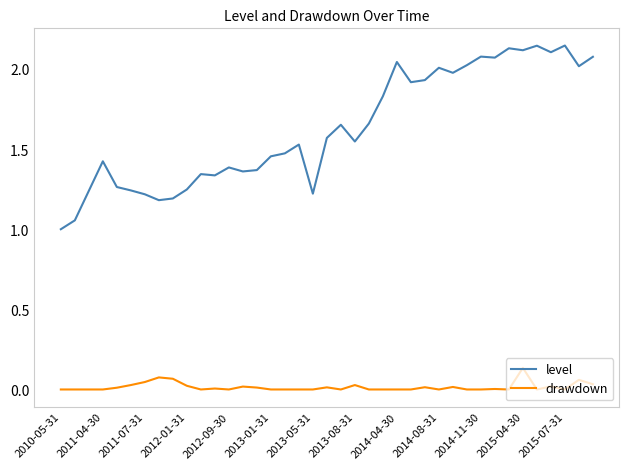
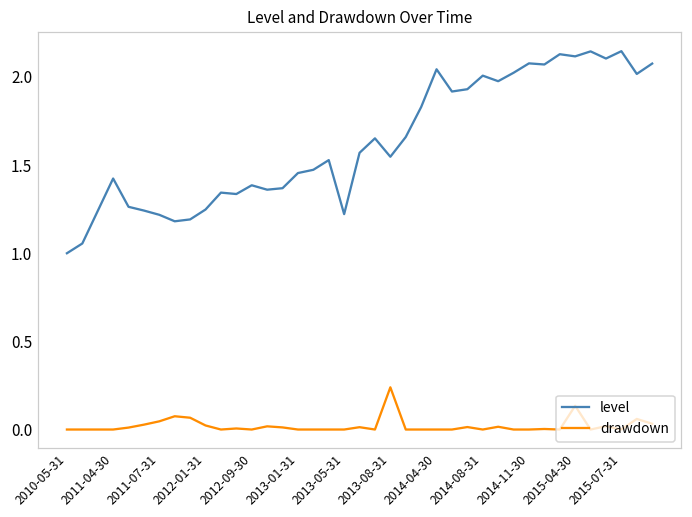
drawdown, 2013-08-31: 0.03 -> 0.24
